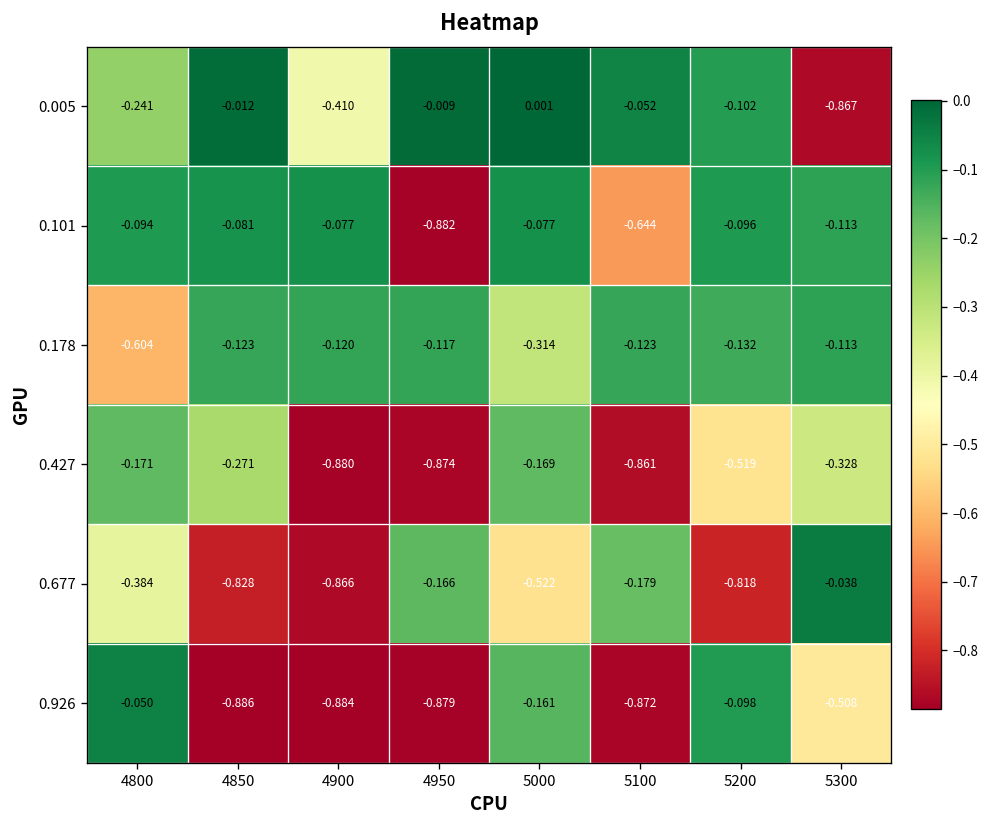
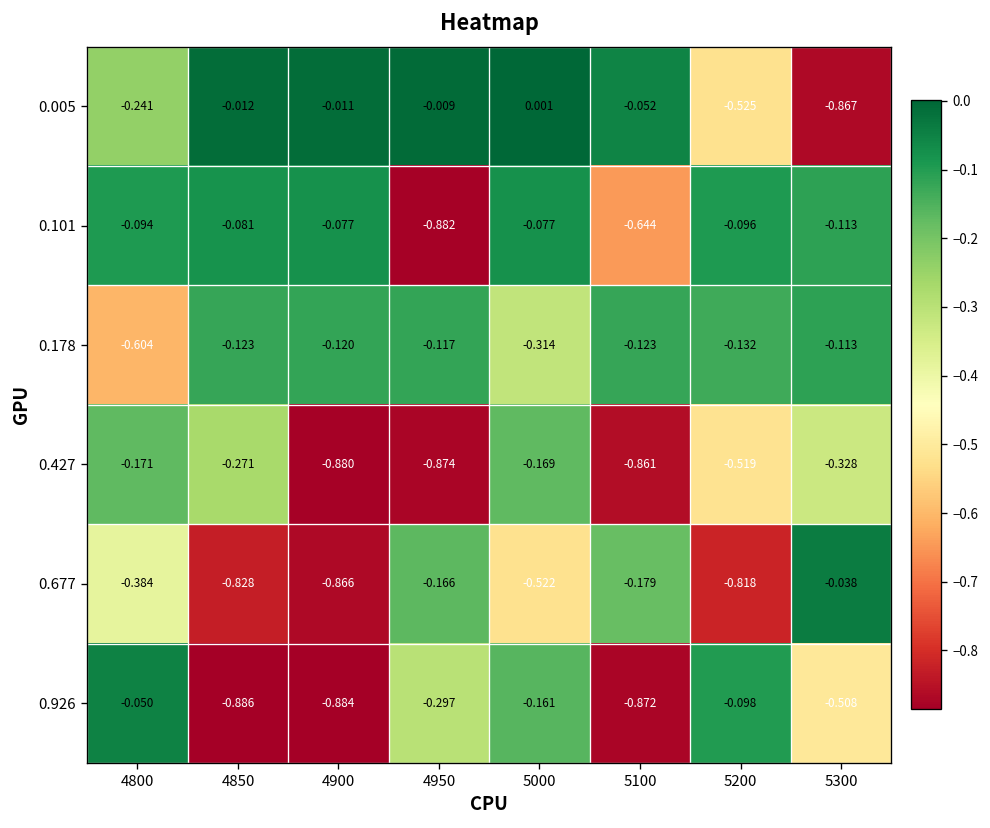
0.005, 4900: -0.410 -> -0.011
0.005, 5200: -0.102 -> -0.525
0.926, 4950: -0.879 -> -0.297
